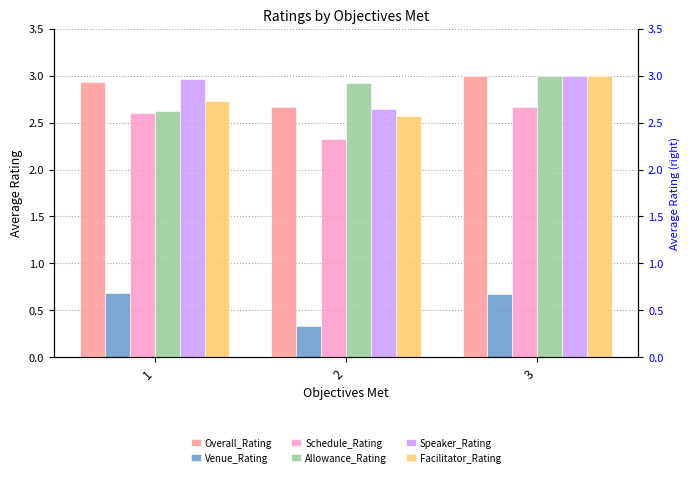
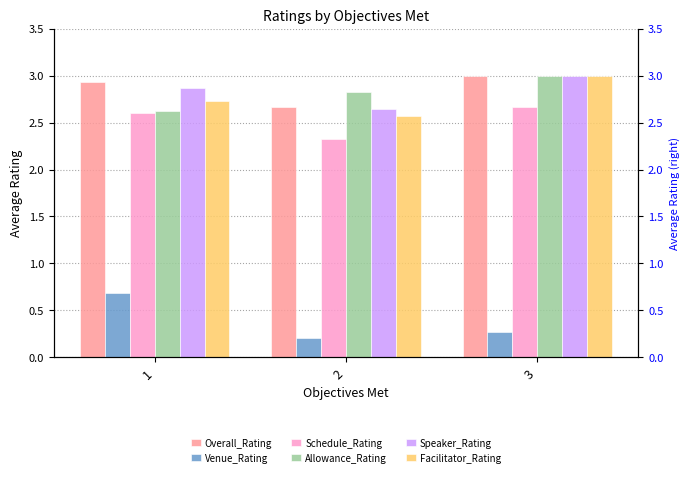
Speaker_Rating, 1: 3.0 -> 2.9
Venue_Rating, 2: 0.3 -> 0.2
Allowance_Rating, 2: 2.9 -> 2.8
Venue_Rating, 3: 0.7 -> 0.3
